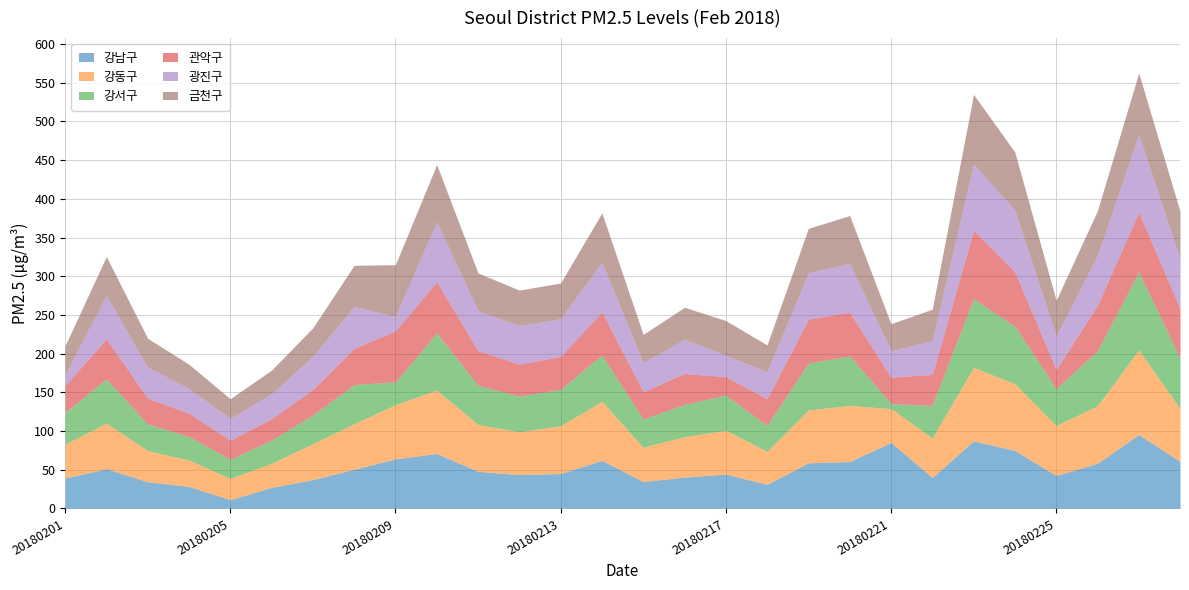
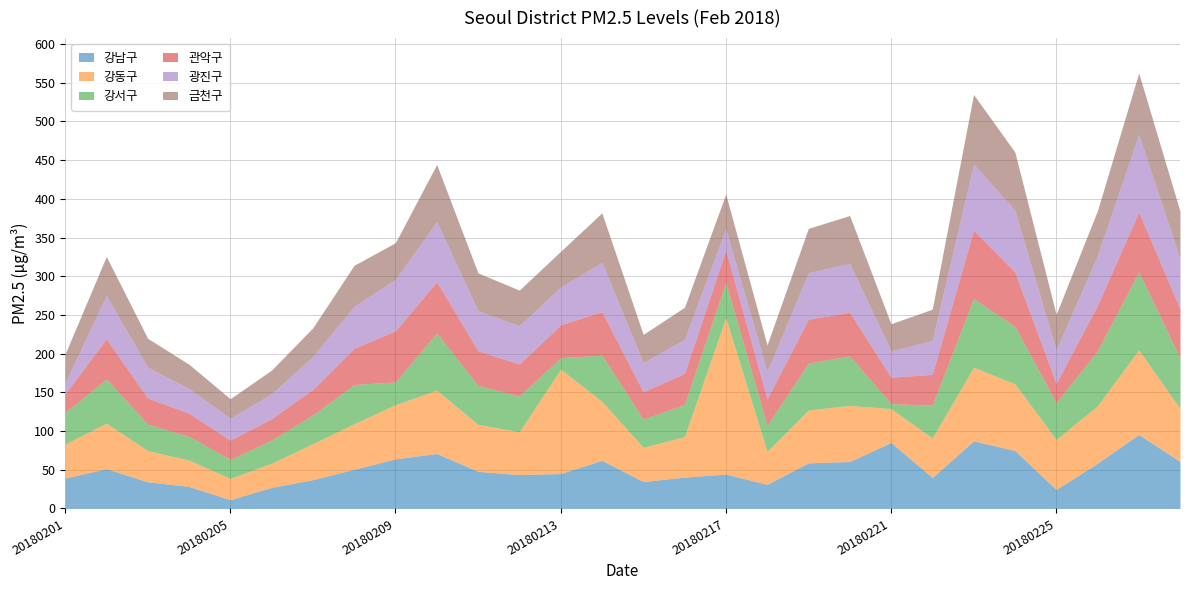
관악구, 20180201: 30 -> 20
광진구, 20180209: 20 -> 70
금천구, 20180209: 70 -> 50
강동구, 20180213: 60 -> 130
강서구, 20180213: 50 -> 10
강동구, 20180217: 60 -> 200
관악구, 20180217: 20 -> 40
강남구, 20180225: 40 -> 20
